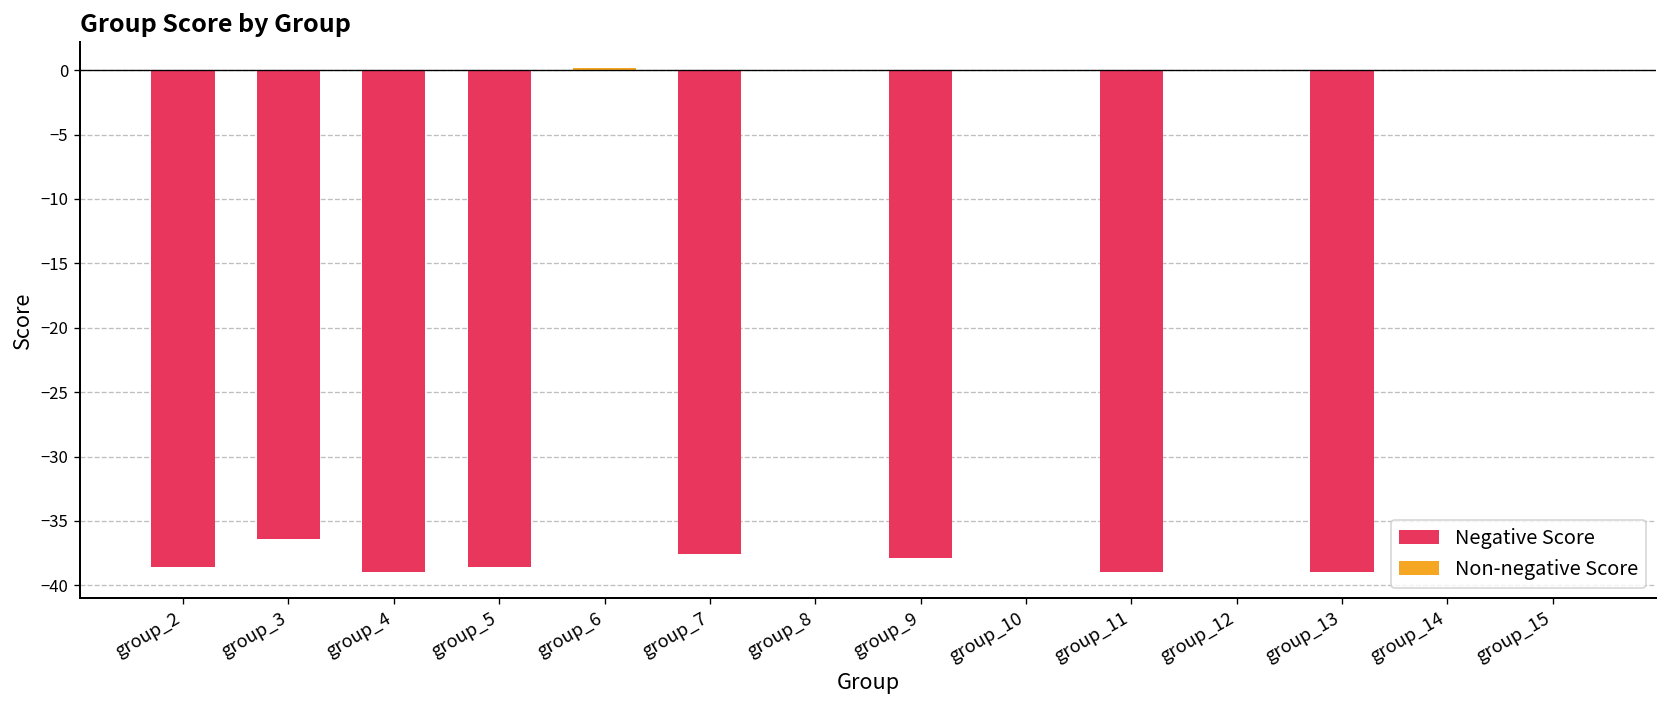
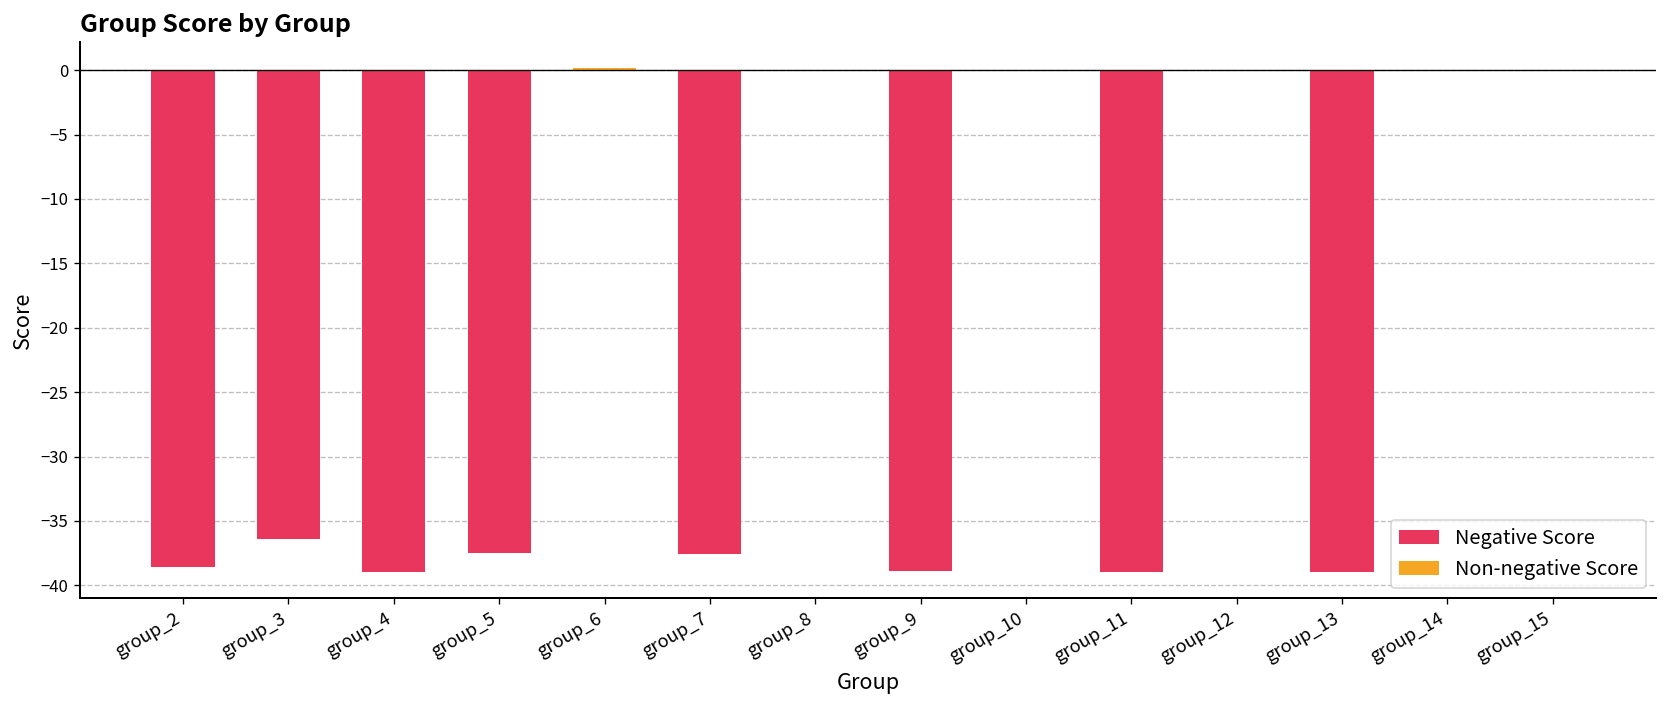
Negative Score, group_5: -38.6 -> -37.5
Negative Score, group_9: -37.9 -> -38.9
